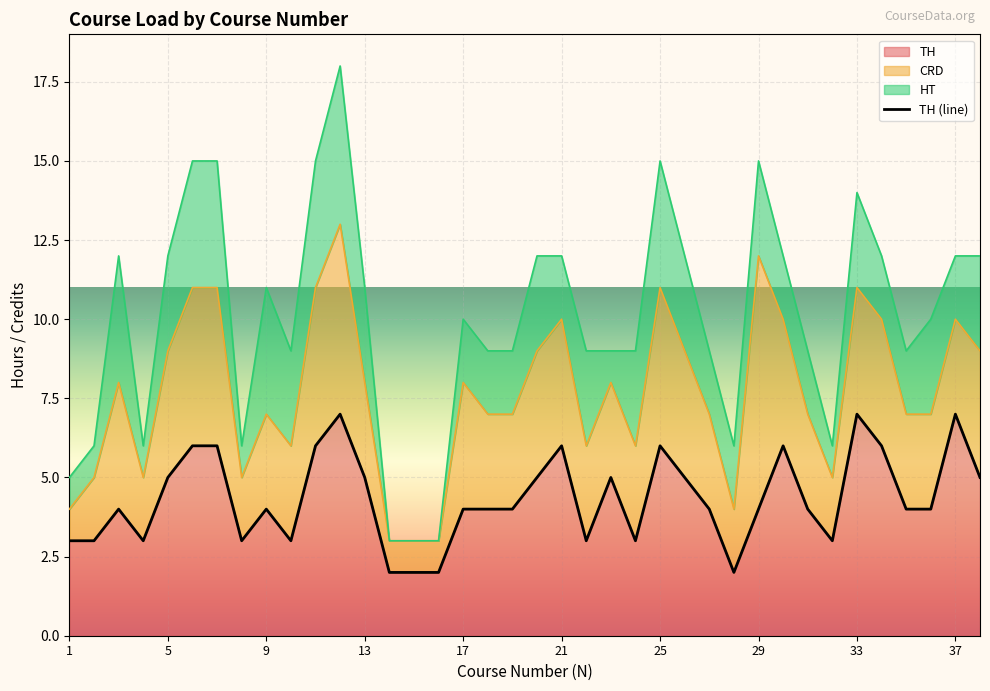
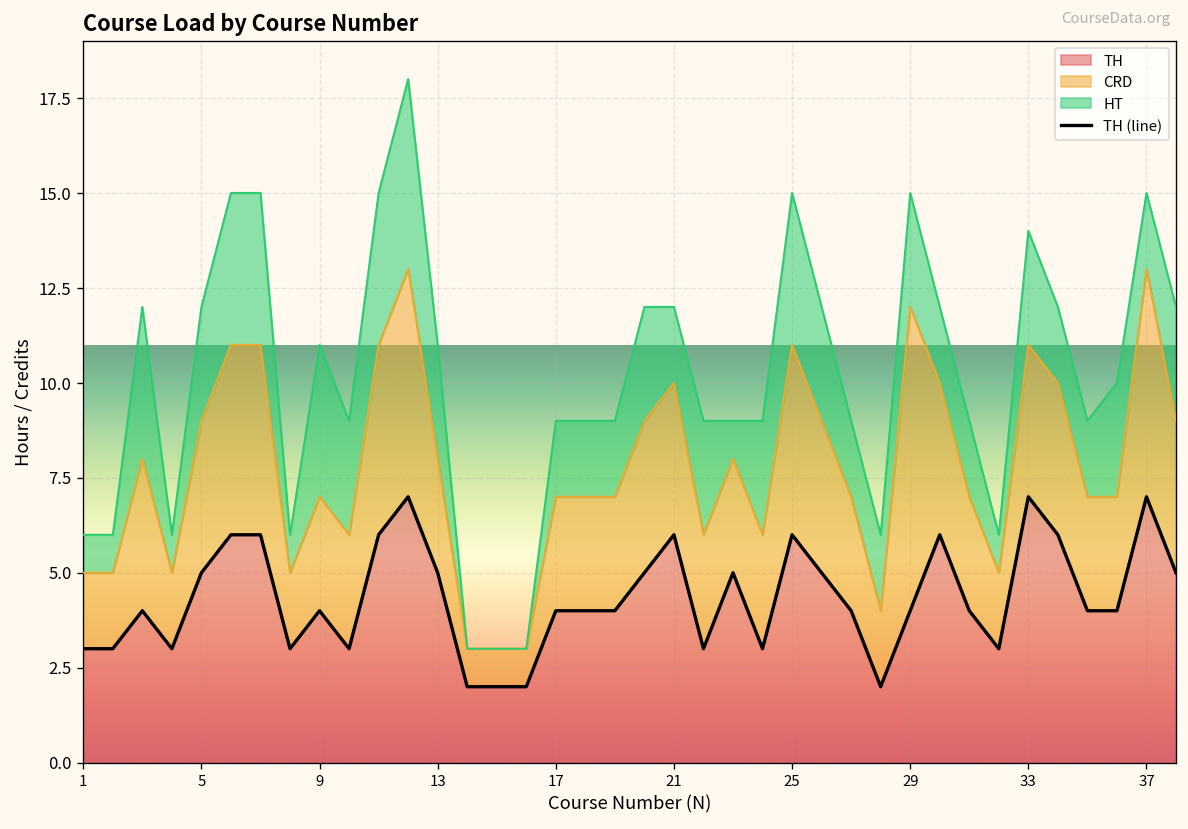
CRD, 1: 1 -> 2
CRD, 17: 4 -> 3
CRD, 37: 3 -> 6
